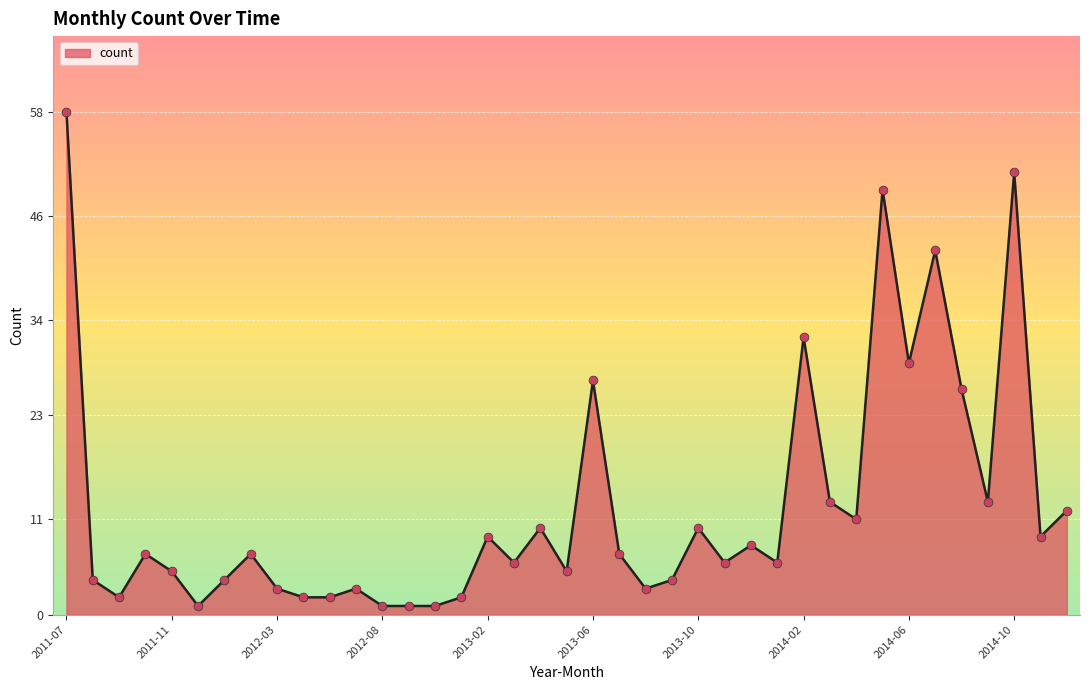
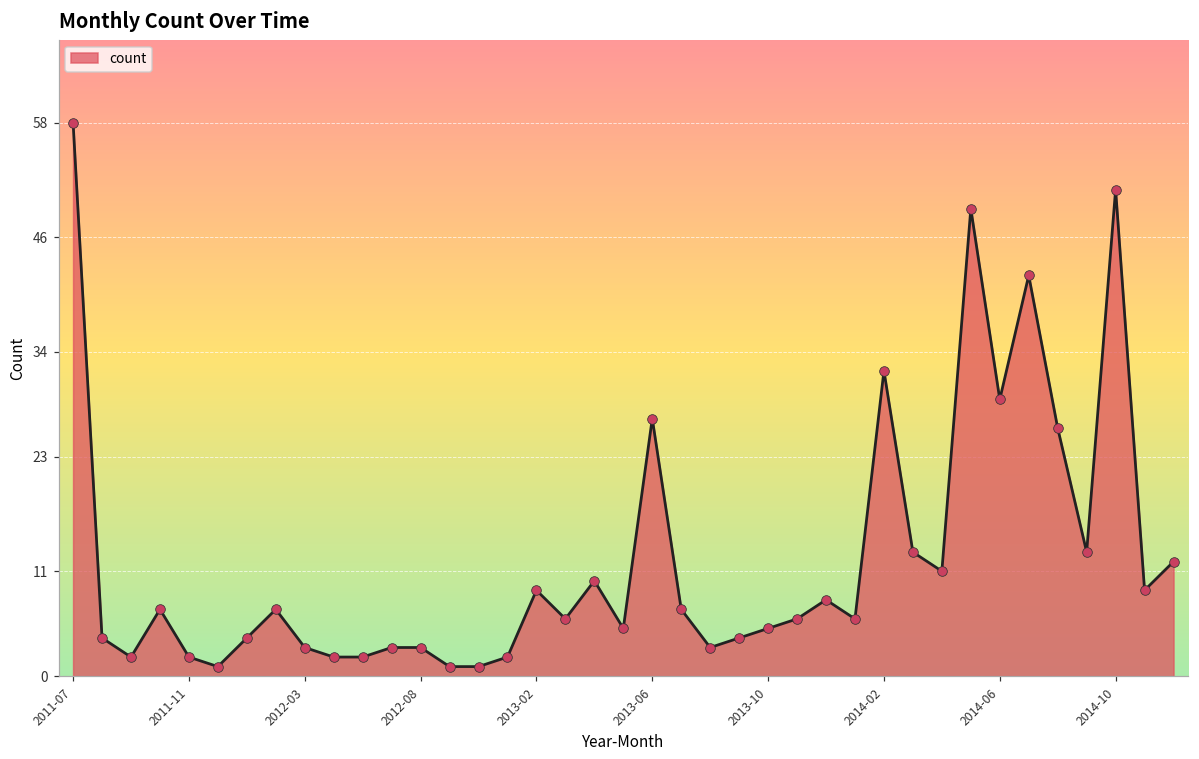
2011-11: 5 -> 2
2012-08: 1 -> 3
2013-10: 10 -> 5
